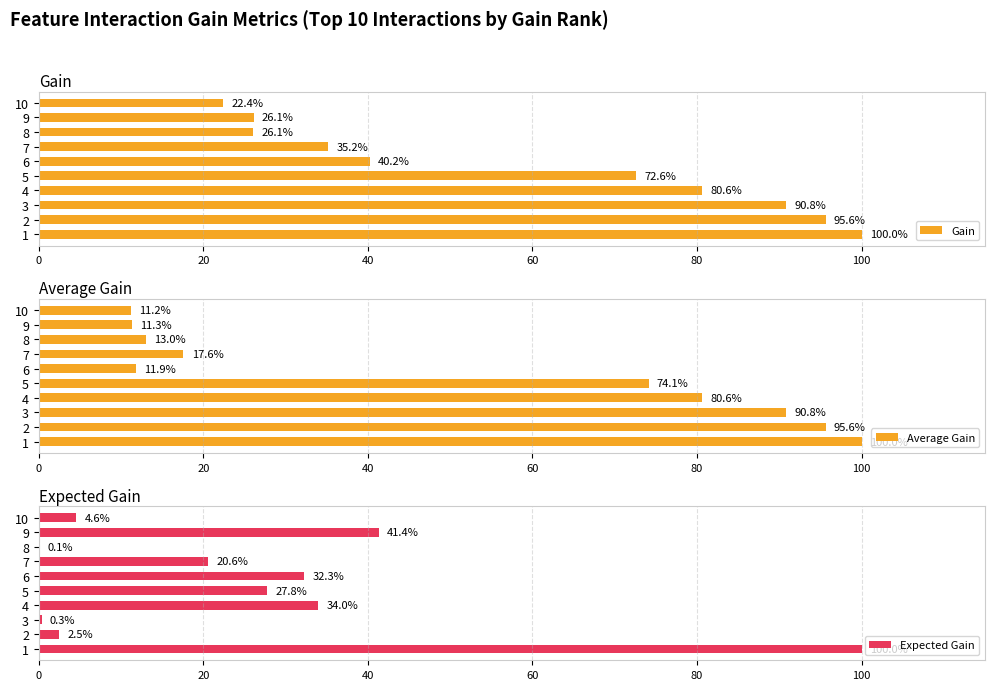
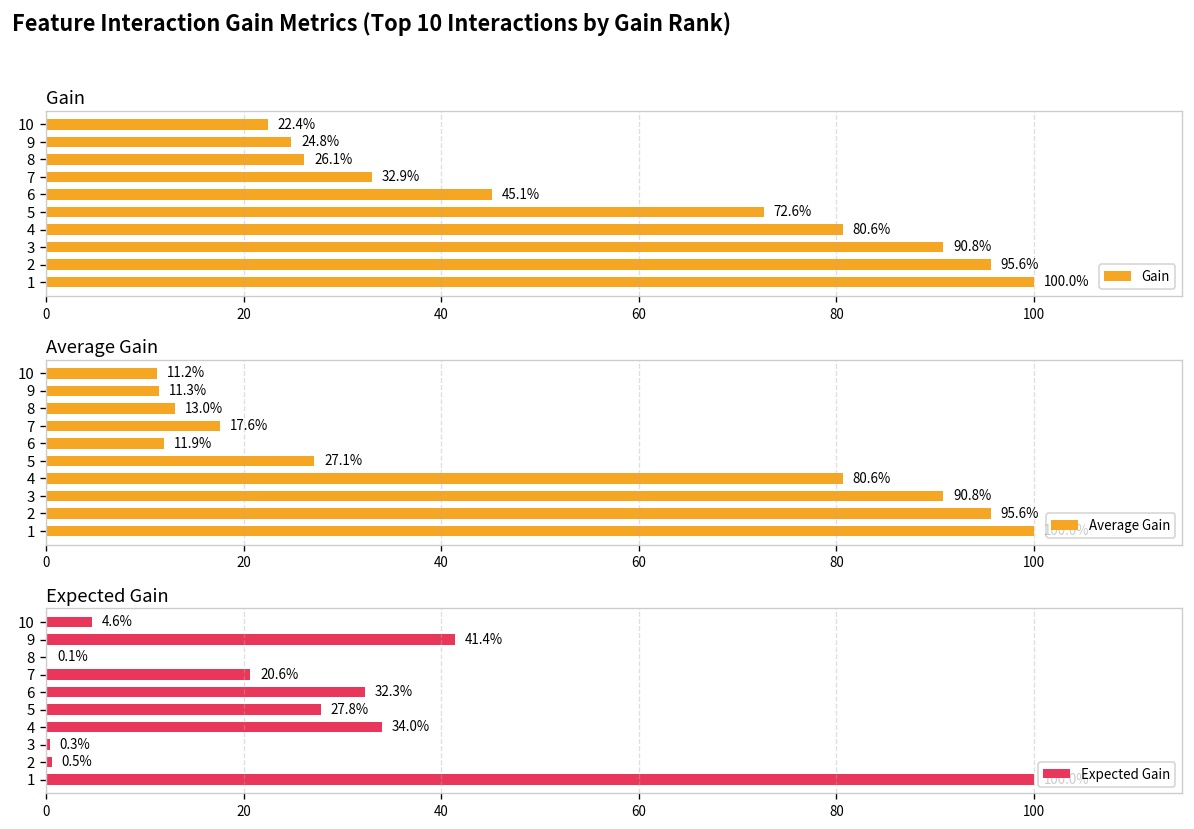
Gain, 9: 26.1% -> 24.8%
Gain, 7: 35.2% -> 32.9%
Gain, 6: 40.2% -> 45.1%
Average Gain, 5: 74.1% -> 27.1%
Expected Gain, 2: 2.5% -> 0.5%
